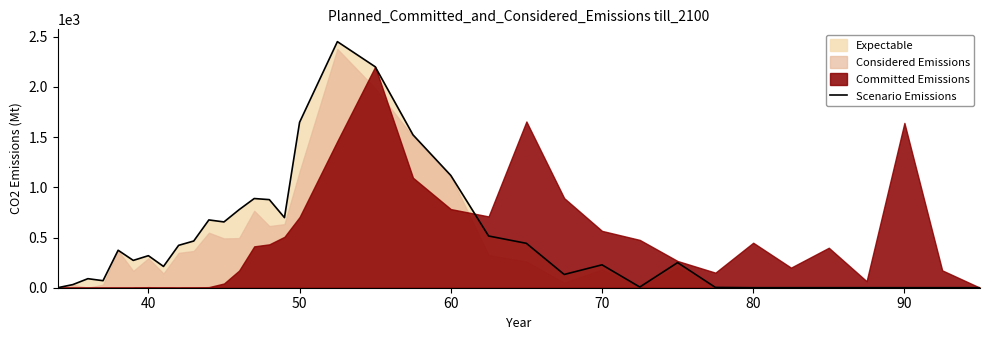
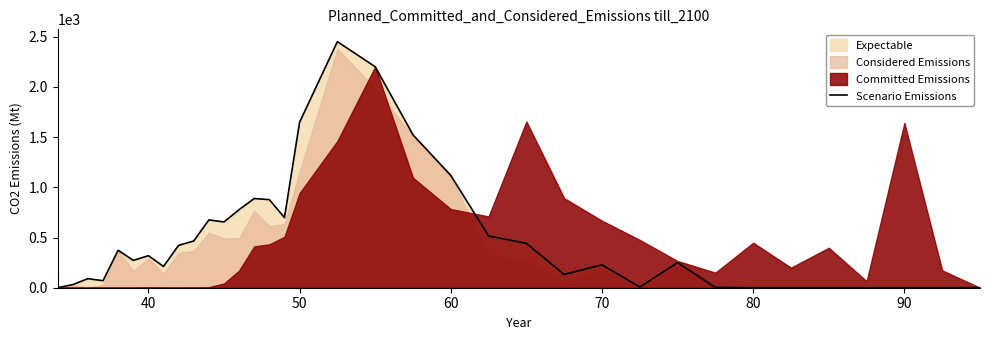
Committed Emissions, 50: 700 -> 940
Committed Emissions, 70: 570 -> 670
